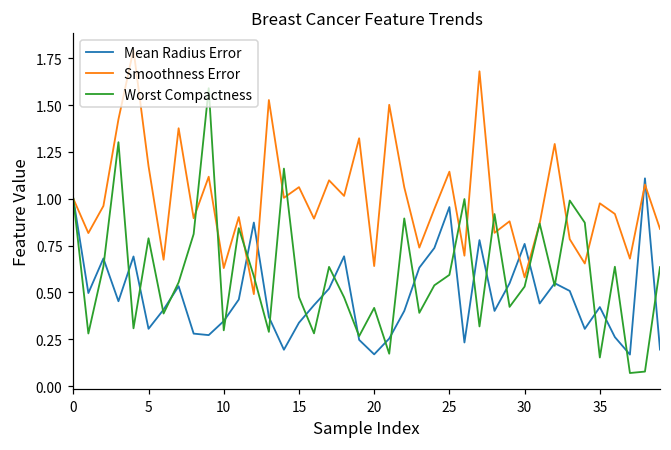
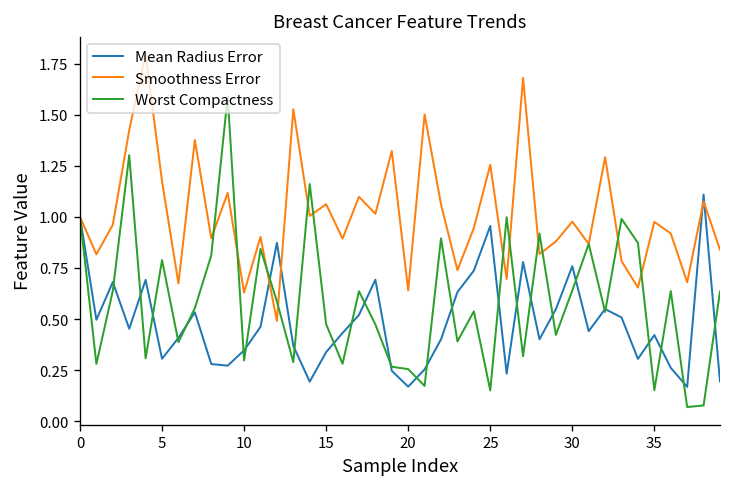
Worst Compactness, 20: 0.42 -> 0.25
Smoothness Error, 25: 1.14 -> 1.25
Worst Compactness, 25: 0.59 -> 0.15
Smoothness Error, 30: 0.58 -> 0.98
Worst Compactness, 30: 0.53 -> 0.64
